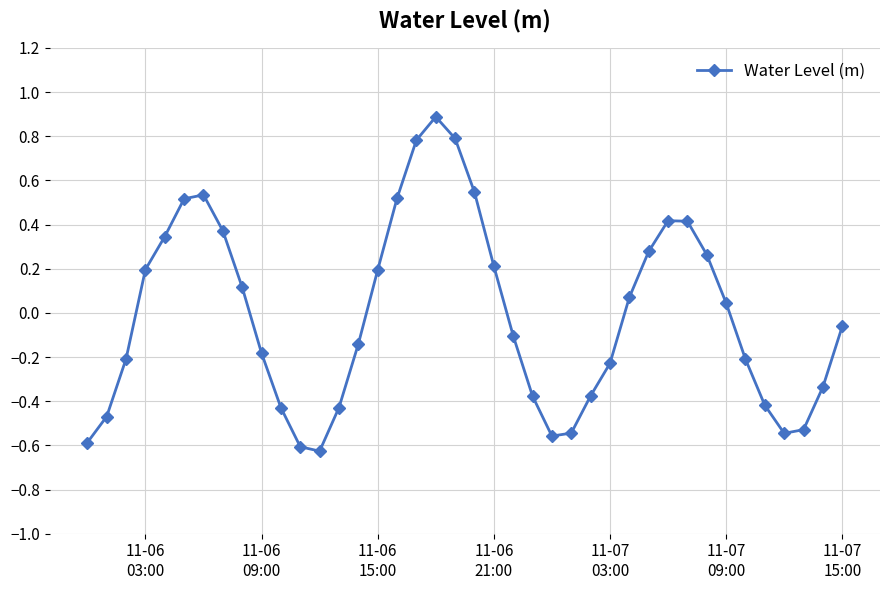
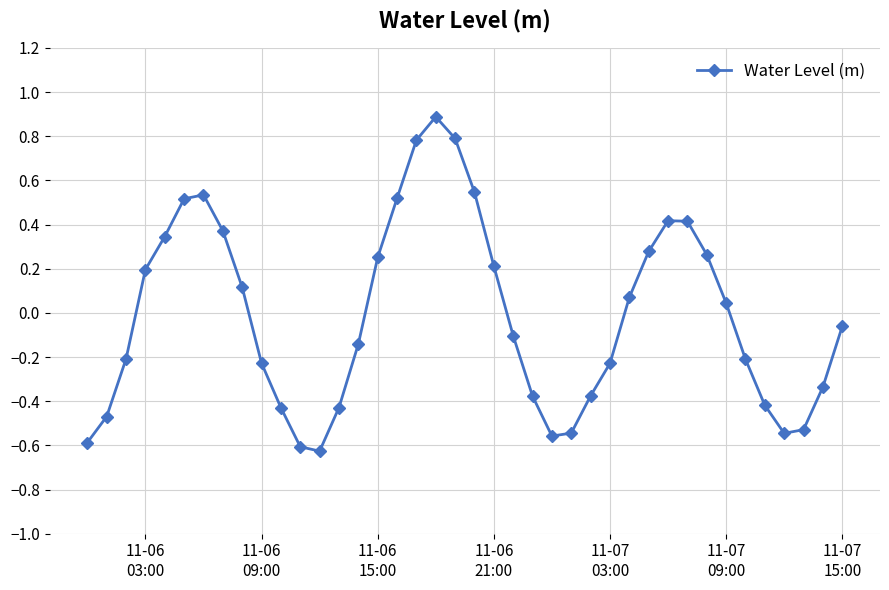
11-06 09:00: -0.18 -> -0.23
11-06 15:00: 0.19 -> 0.25
